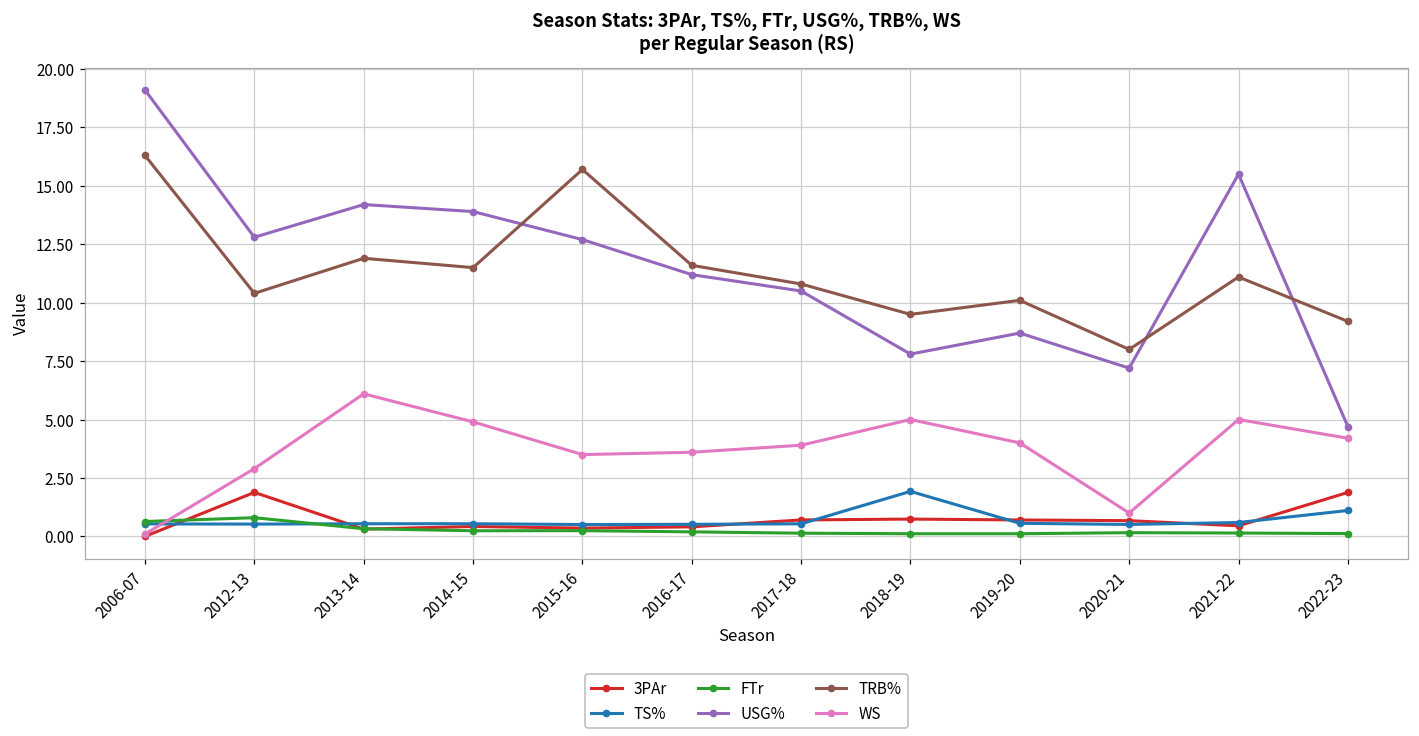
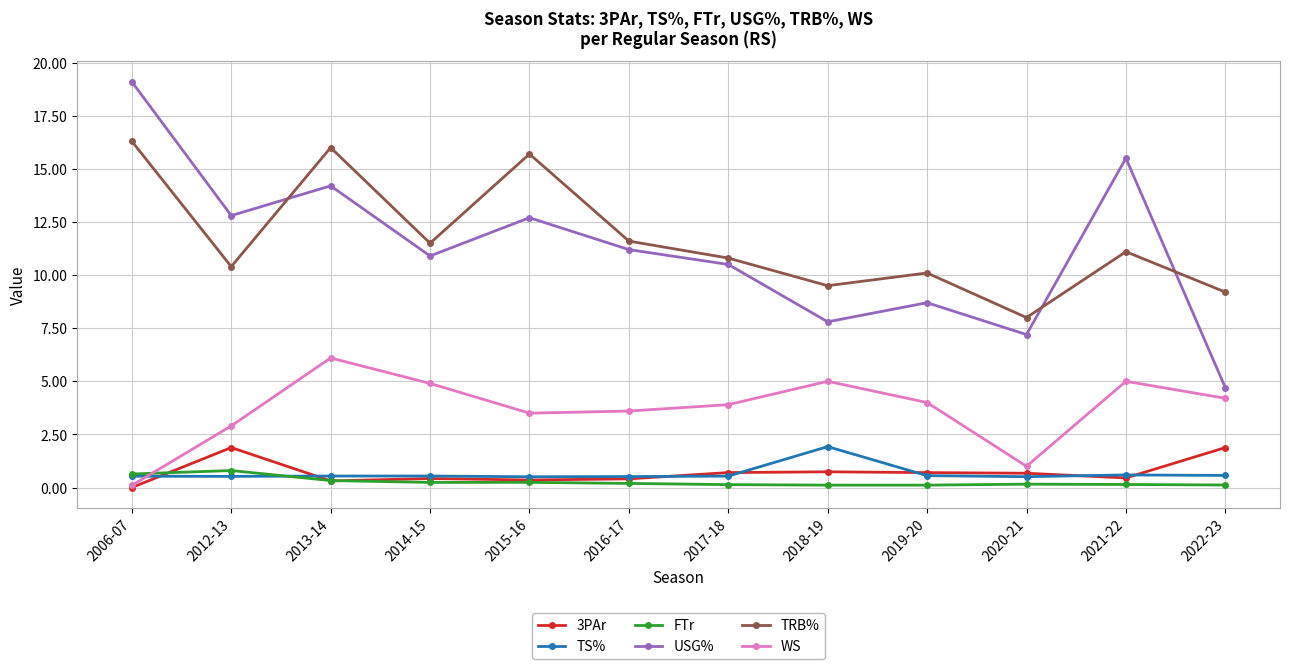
TRB%, 2013-14: 11.9 -> 16.0
USG%, 2014-15: 13.9 -> 10.9
TS%, 2022-23: 1.1 -> 0.6
